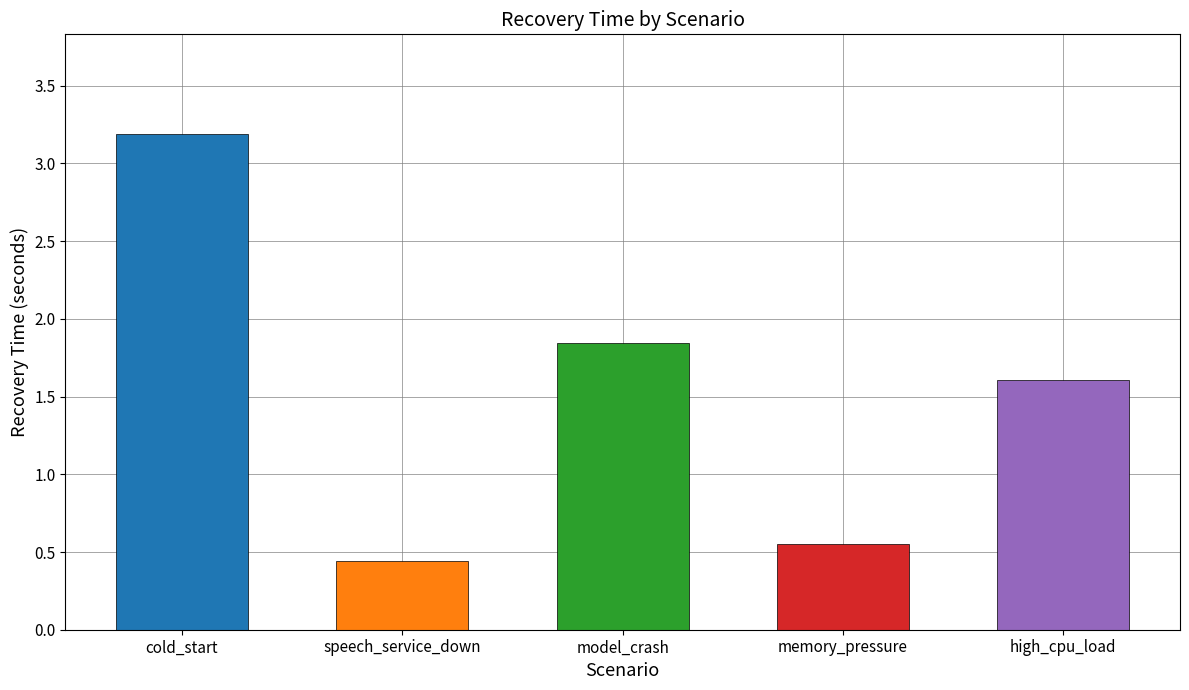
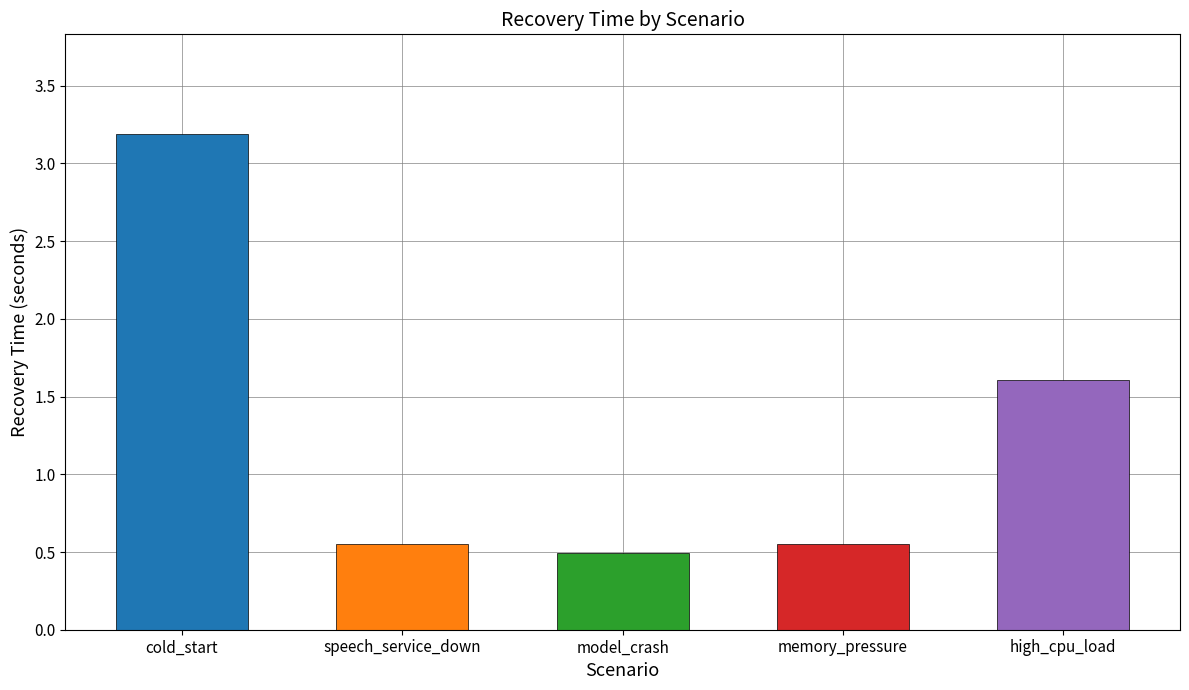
speech_service_down: 0.44 -> 0.55
model_crash: 1.85 -> 0.50
